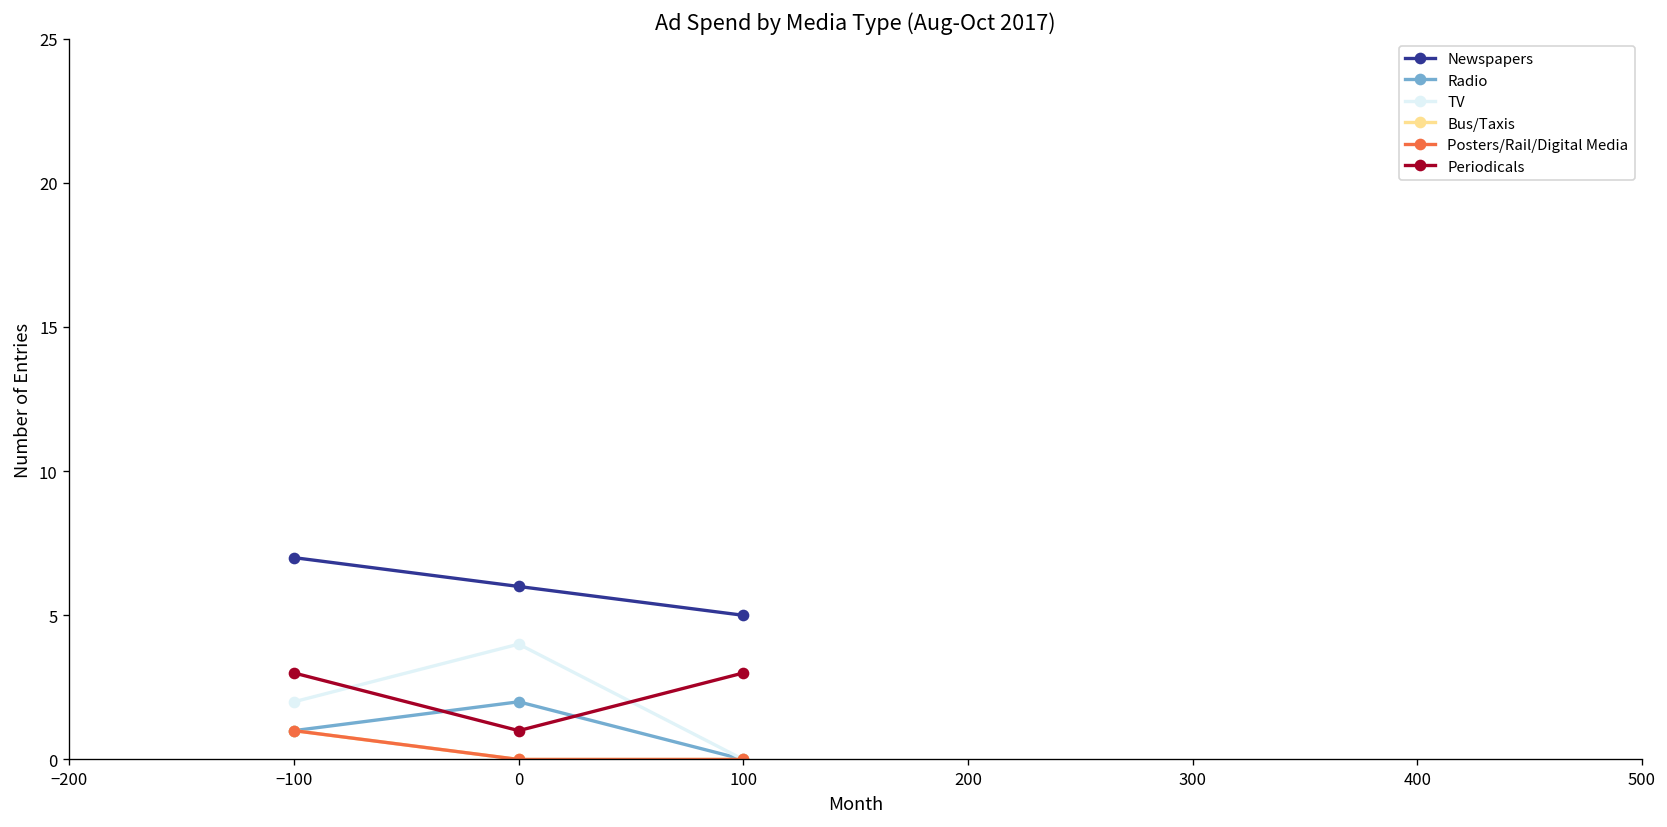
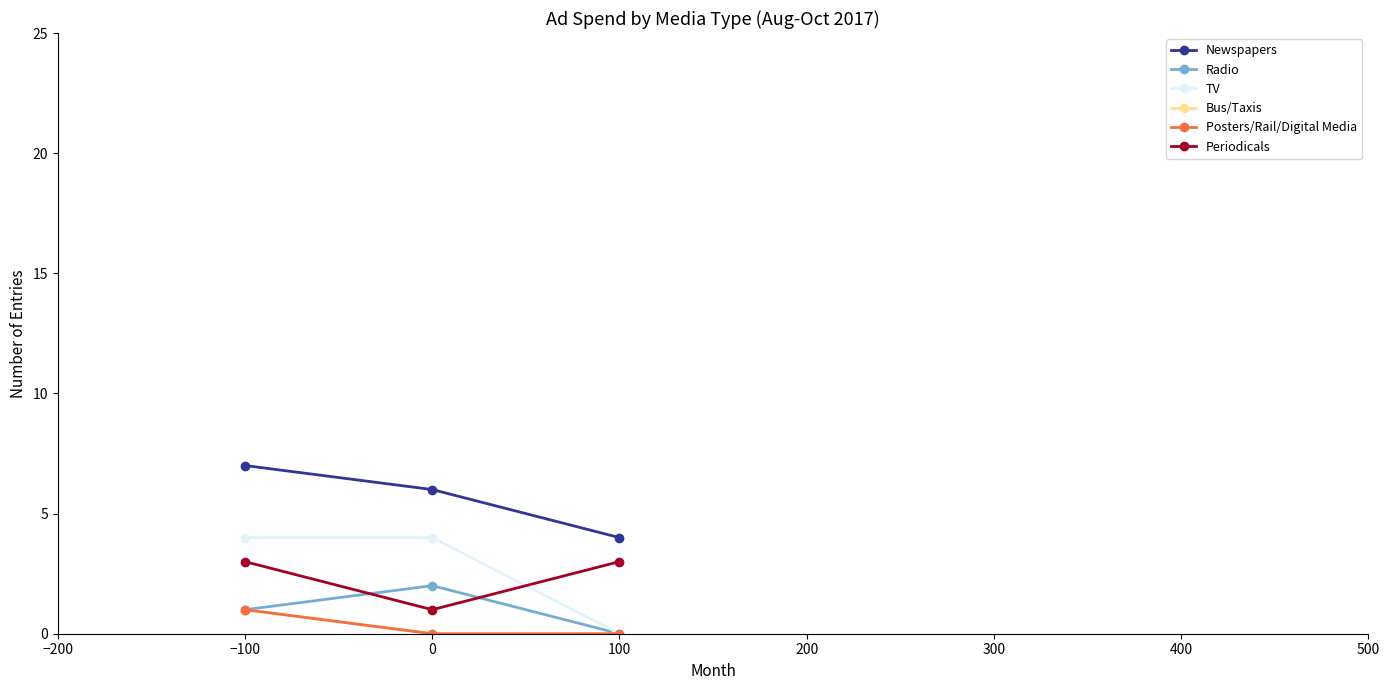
TV, −100: 2 -> 4
Newspapers, 100: 5 -> 4
